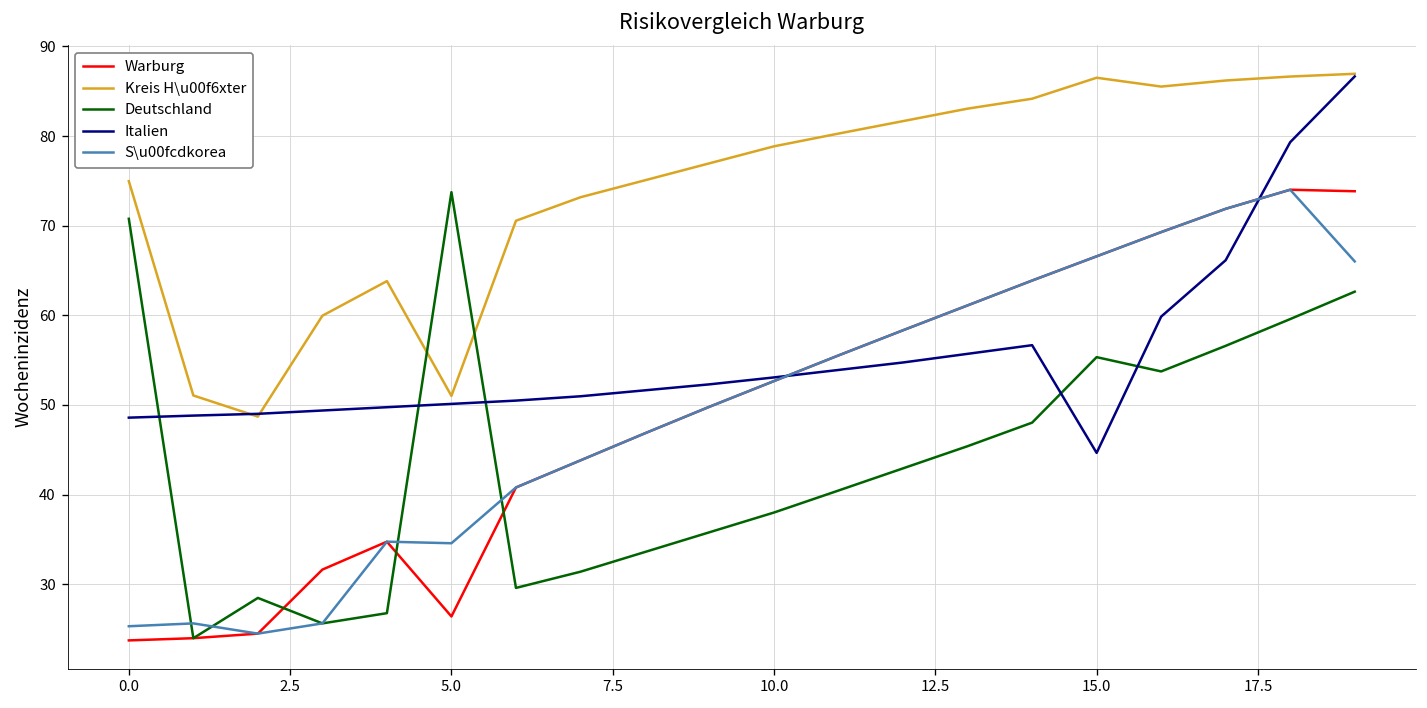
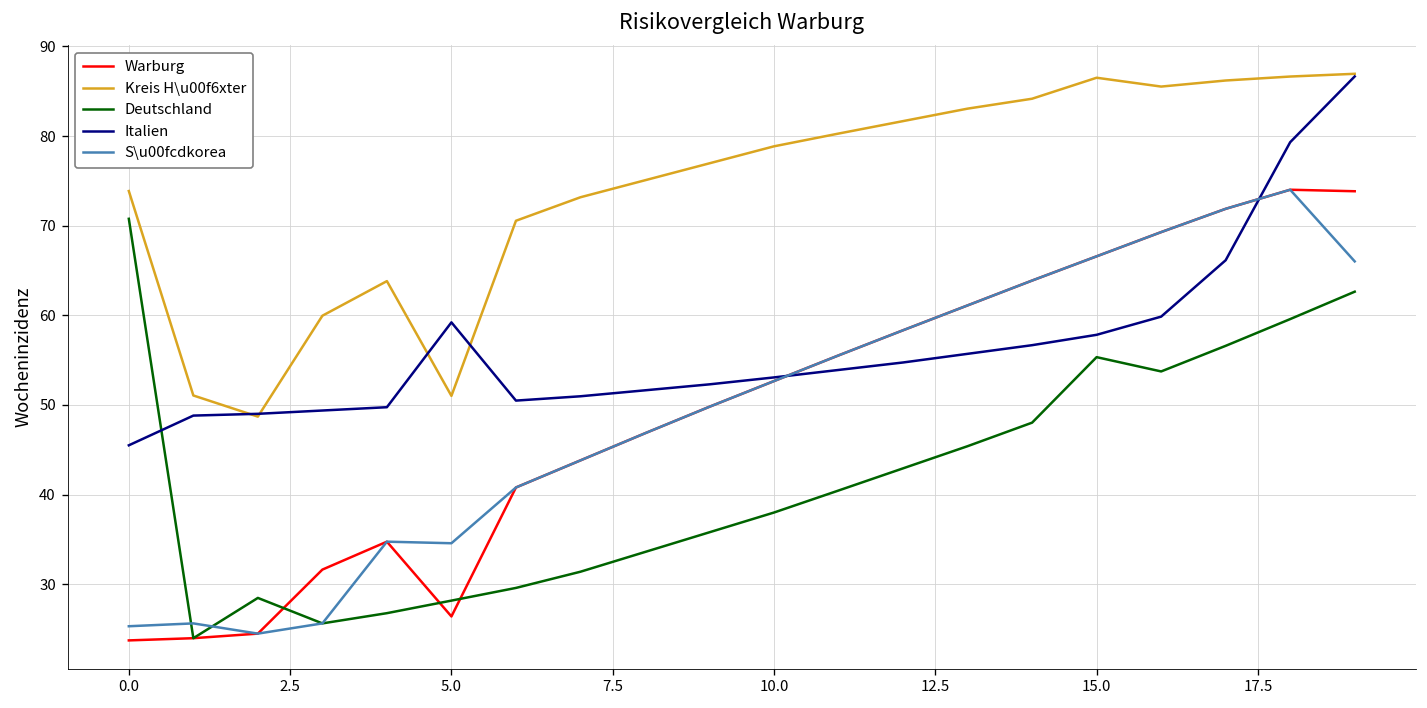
Kreis H\u00f6xter, 0.0: 75 -> 74
Italien, 0.0: 49 -> 45
Deutschland, 5.0: 74 -> 28
Italien, 5.0: 50 -> 59
Italien, 15.0: 45 -> 58
